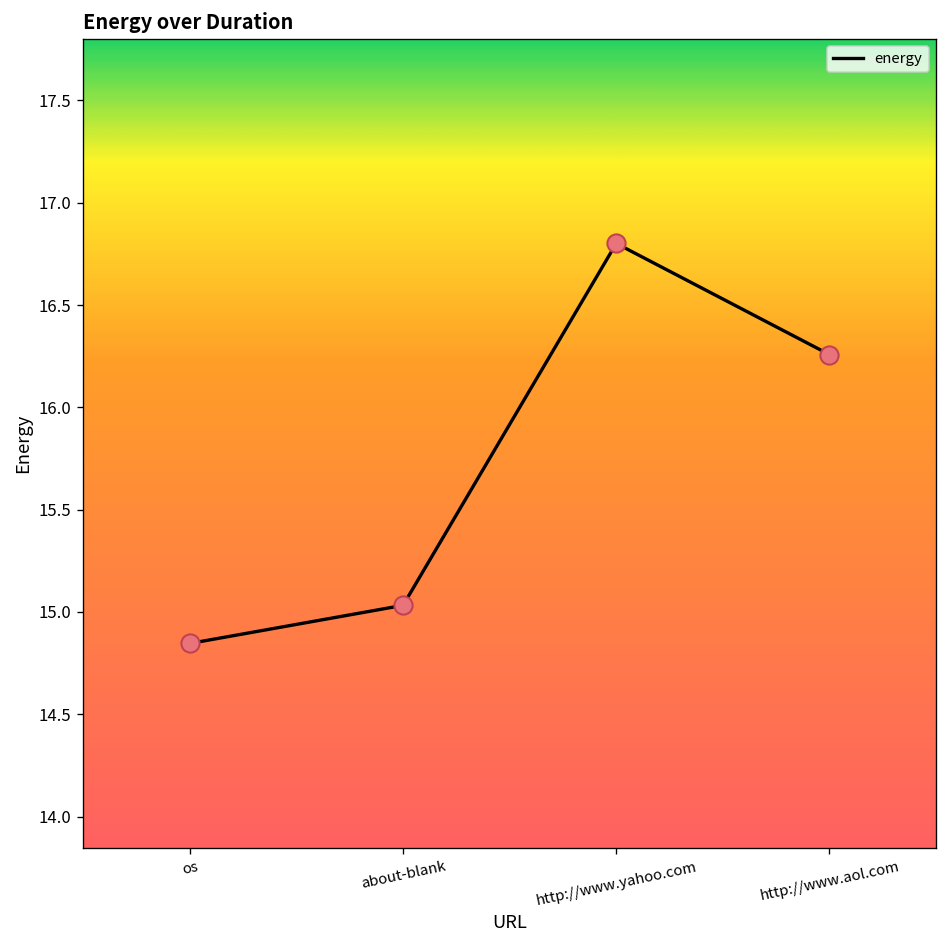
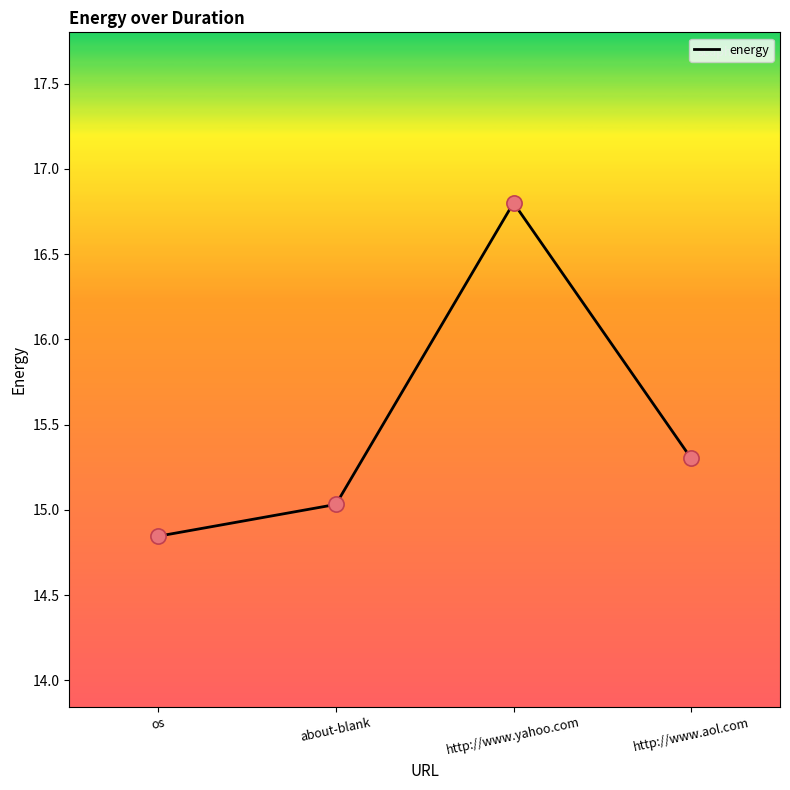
http://www.aol.com: 16.26 -> 15.30
